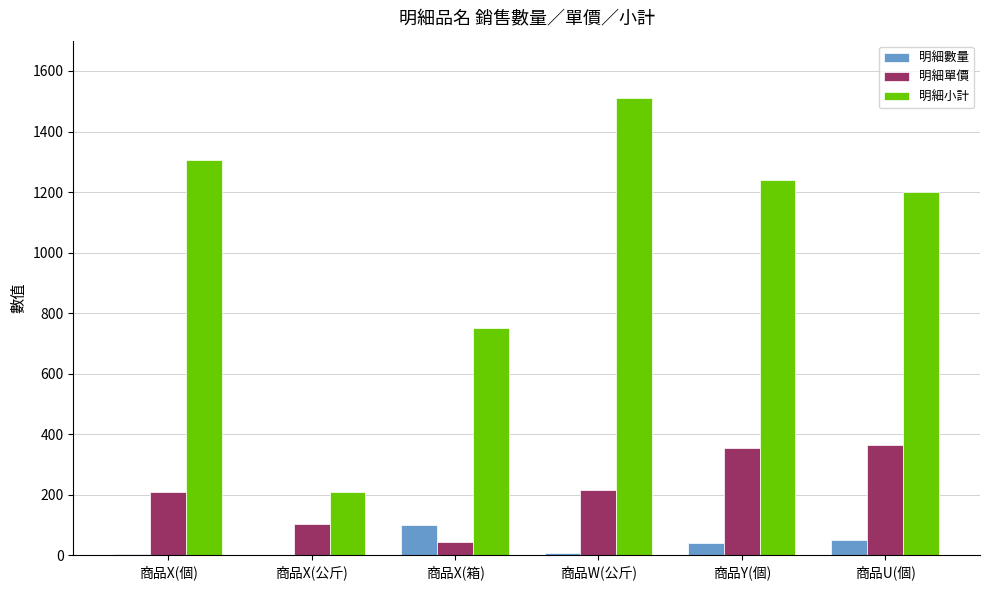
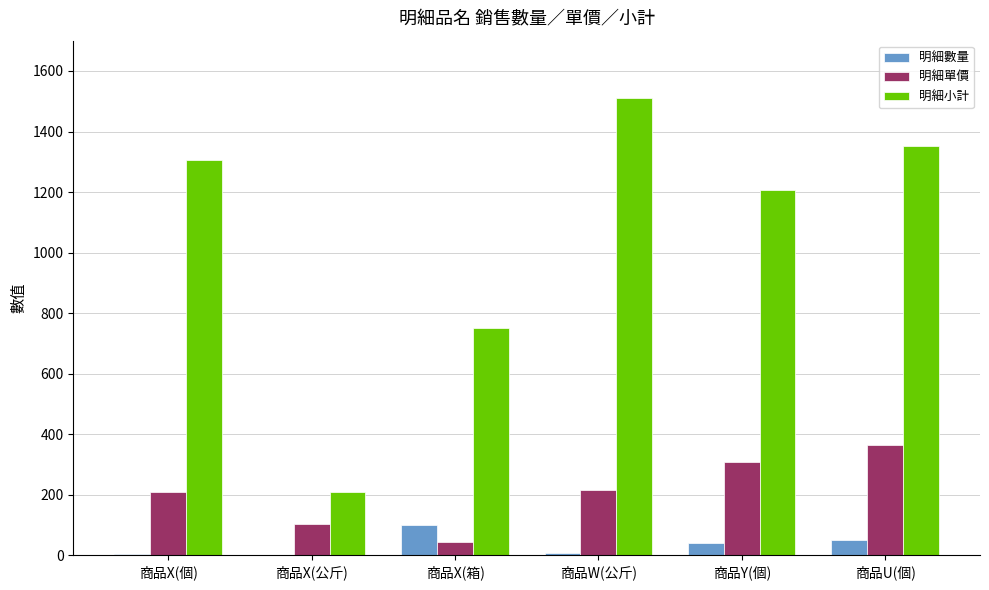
明細單價, 商品Y(個): 350 -> 310
明細小計, 商品Y(個): 1240 -> 1210
明細小計, 商品U(個): 1200 -> 1350
